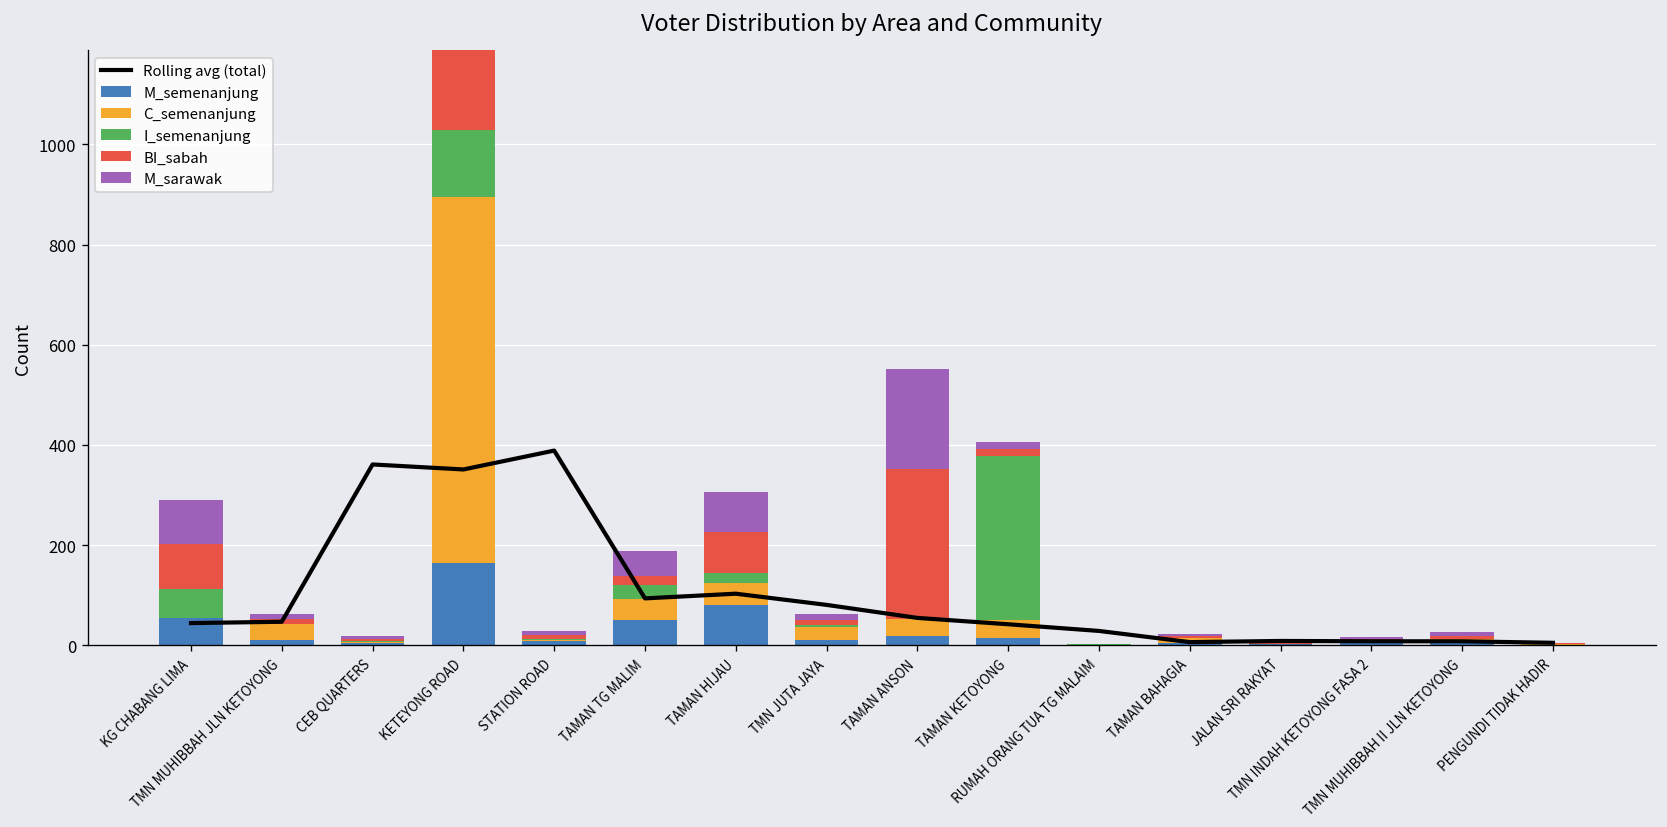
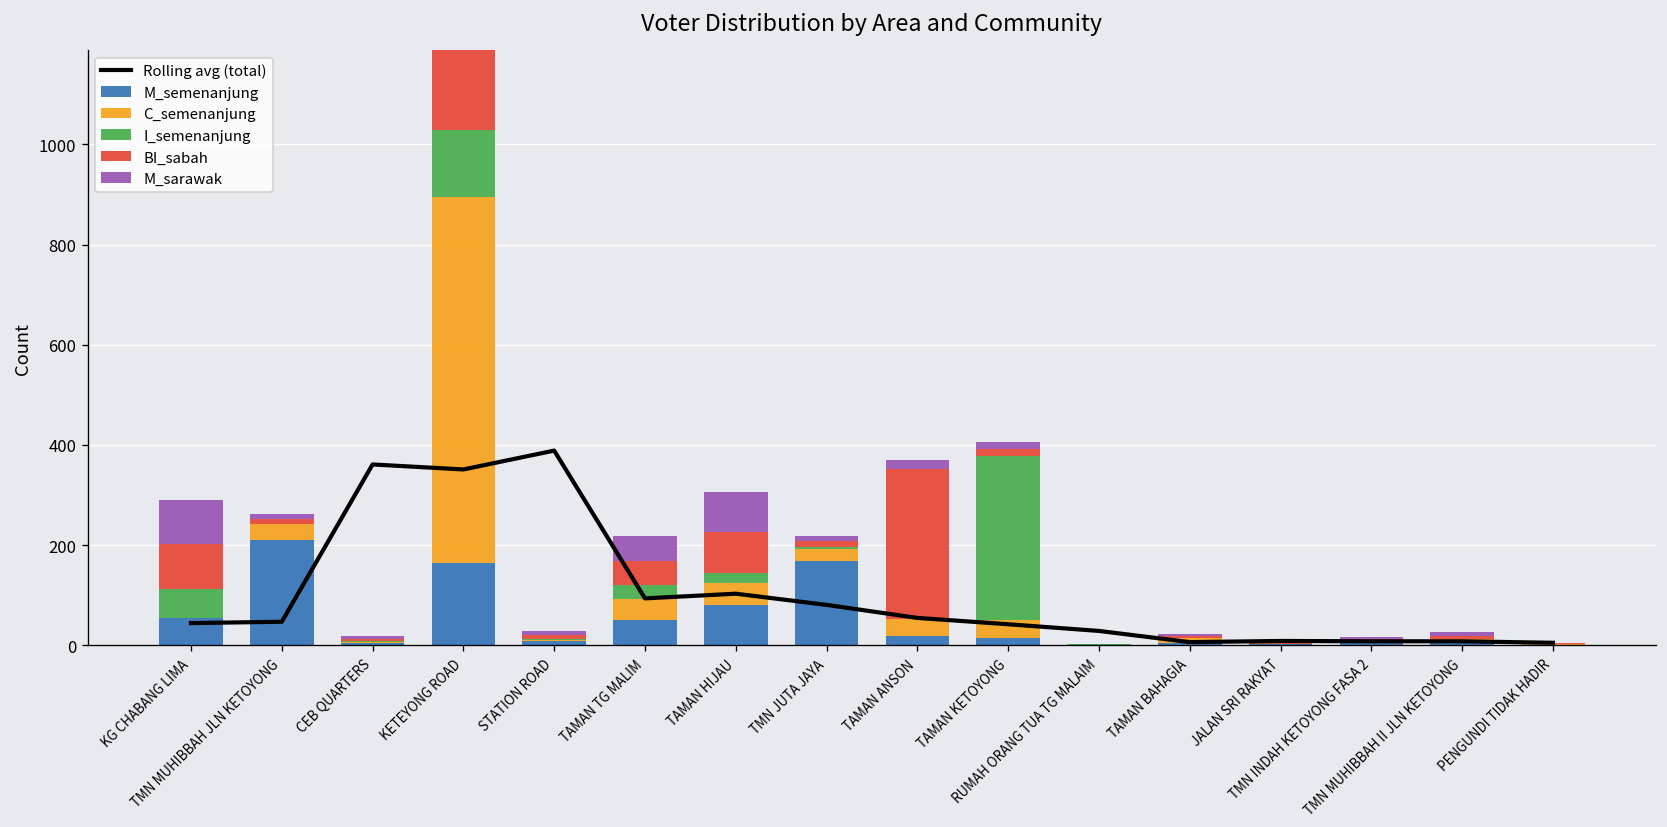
M_semenanjung, TMN MUHIBBAH JLN KETOYONG: 10 -> 210
BI_sabah, TAMAN TG MALIM: 20 -> 50
M_semenanjung, TMN JUTA JAYA: 10 -> 170
M_sarawak, TAMAN ANSON: 200 -> 20
